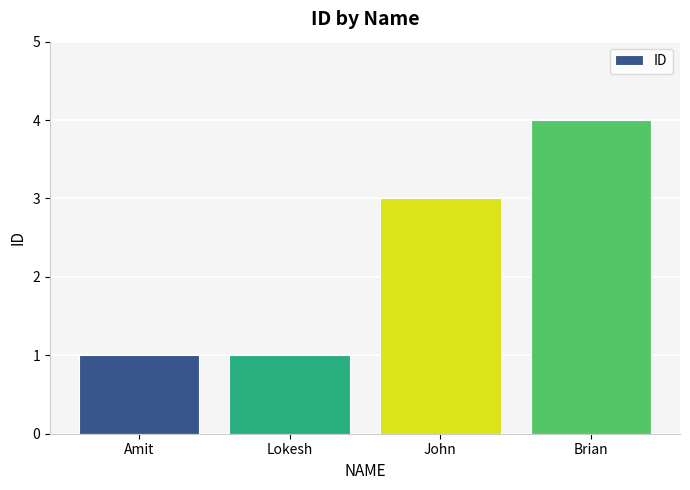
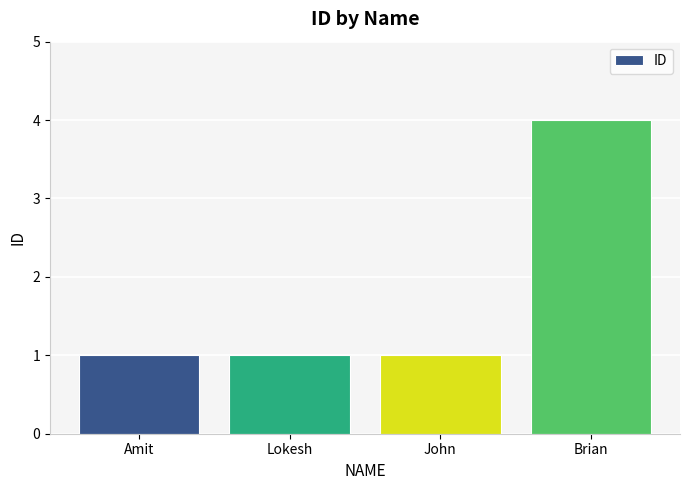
John: 3 -> 1
